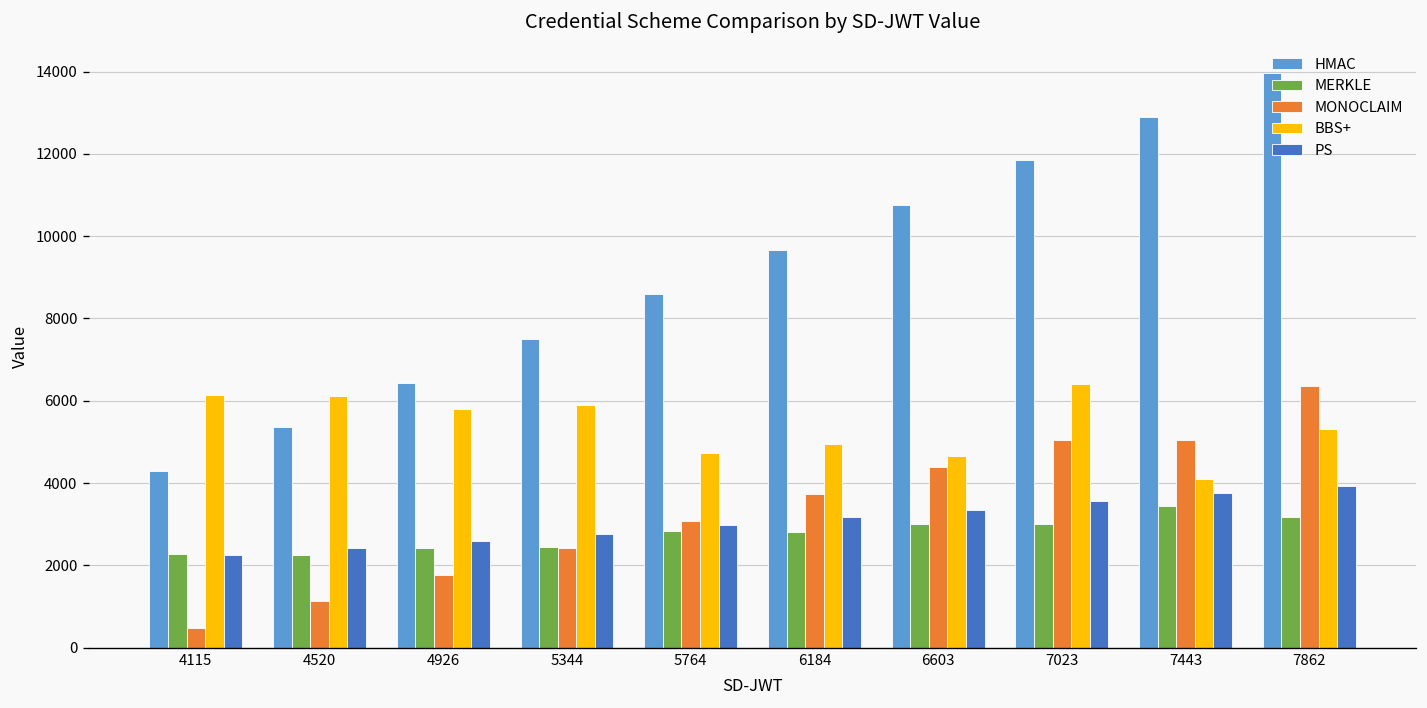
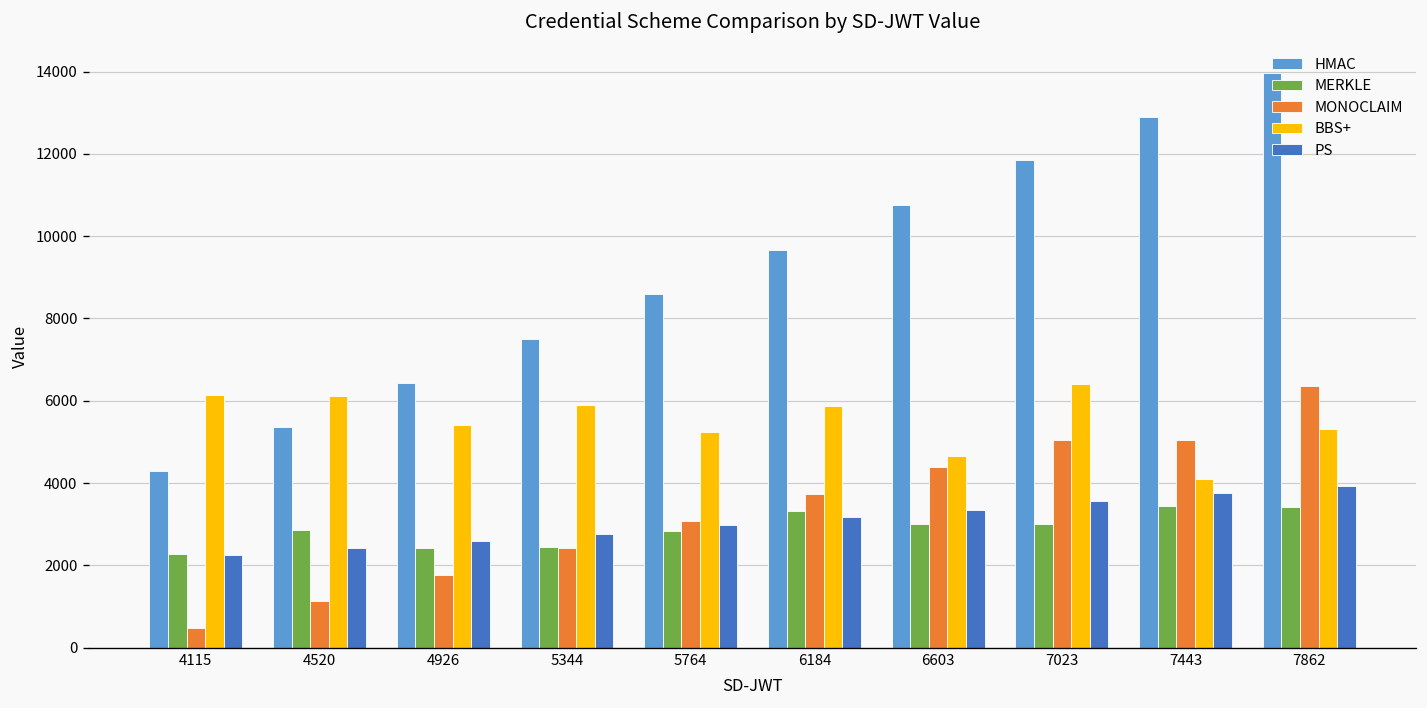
MERKLE, 4520: 2300 -> 2900
BBS+, 4926: 5800 -> 5400
BBS+, 5764: 4700 -> 5200
MERKLE, 6184: 2800 -> 3300
BBS+, 6184: 5000 -> 5900
MERKLE, 7862: 3200 -> 3400
